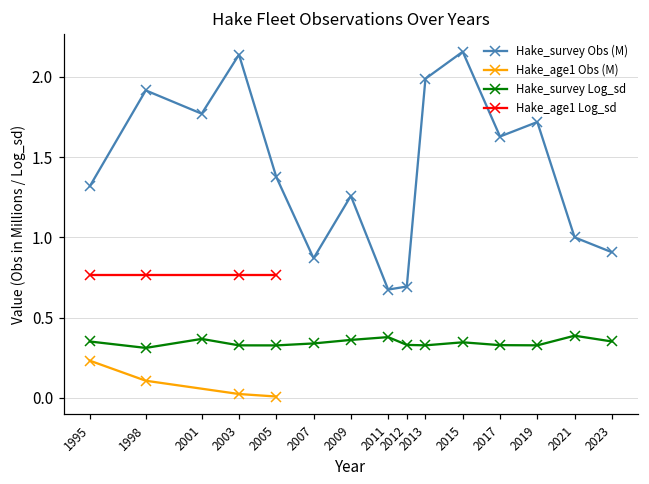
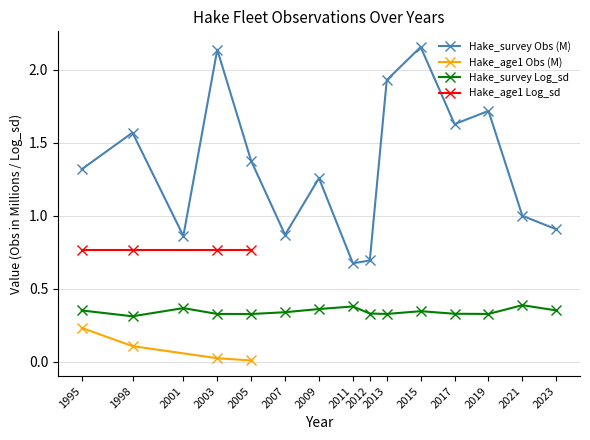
Hake_survey Obs (M), 1998: 1.91 -> 1.57
Hake_survey Obs (M), 2001: 1.77 -> 0.86
Hake_survey Obs (M), 2013: 1.99 -> 1.93
